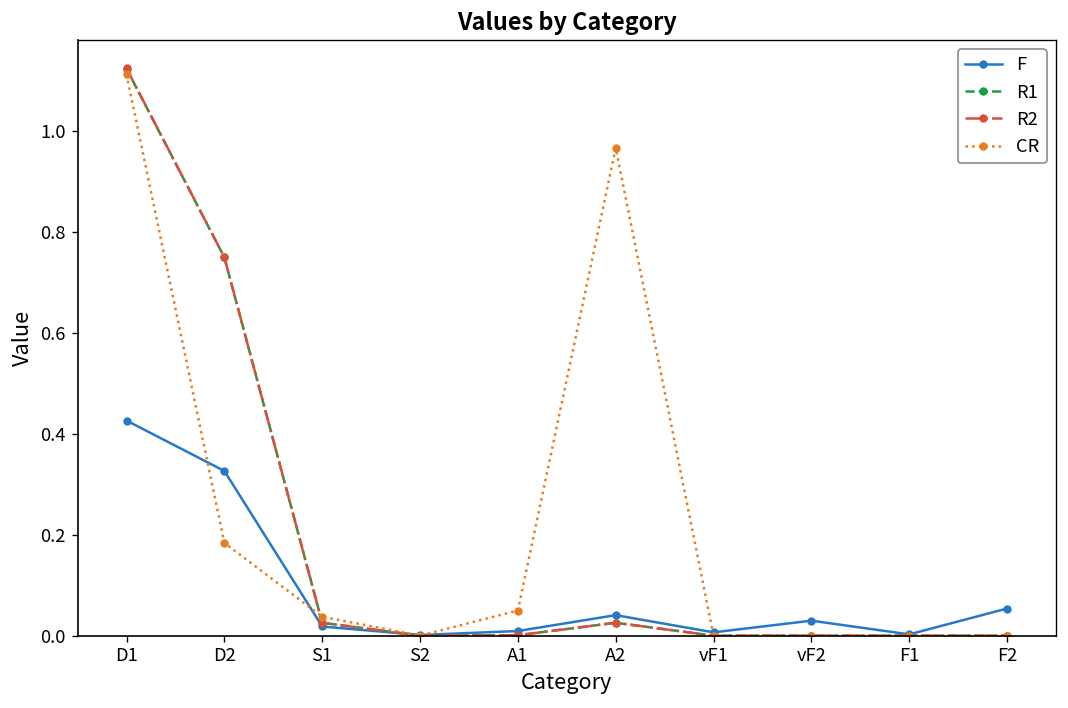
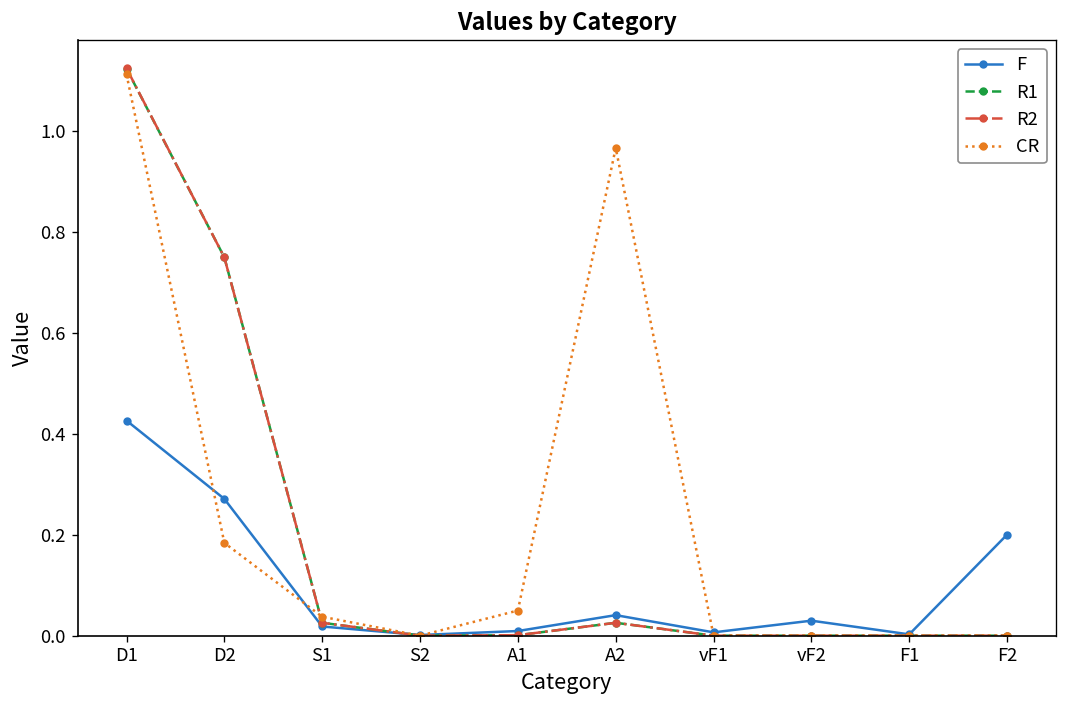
F, D2: 0.33 -> 0.27
F, F2: 0.05 -> 0.20
